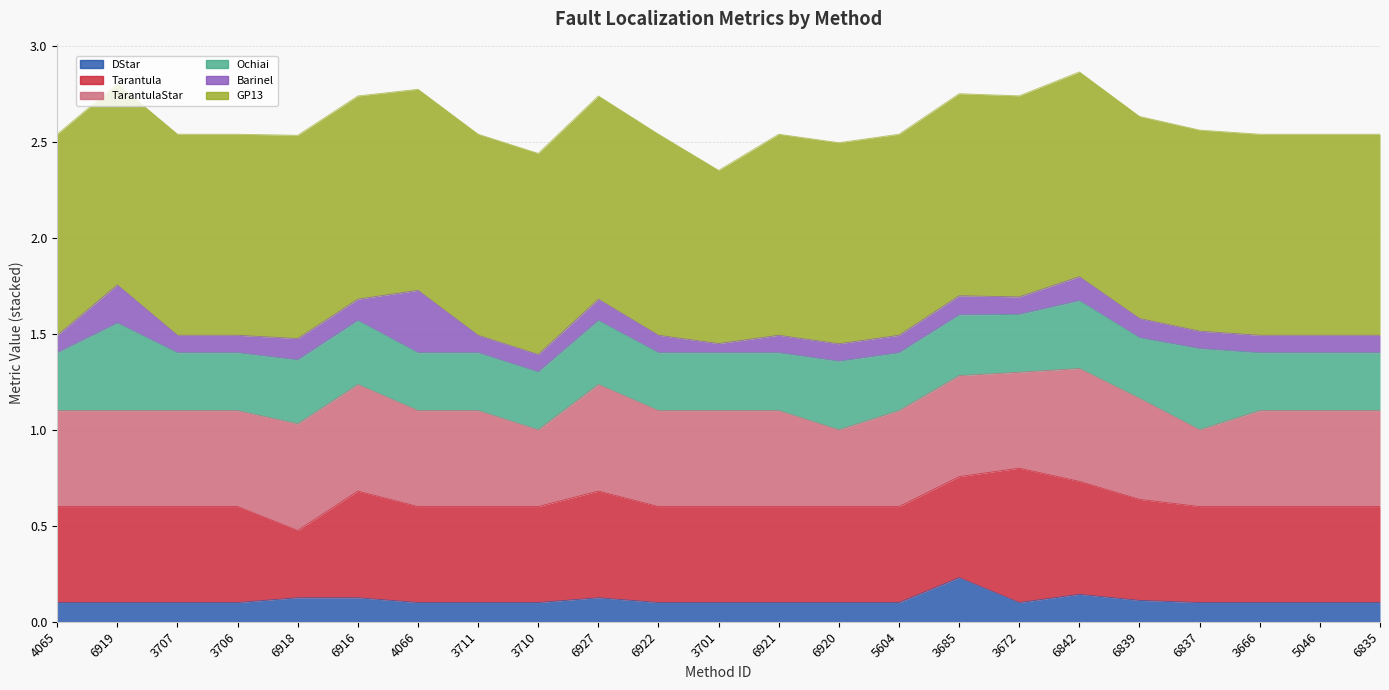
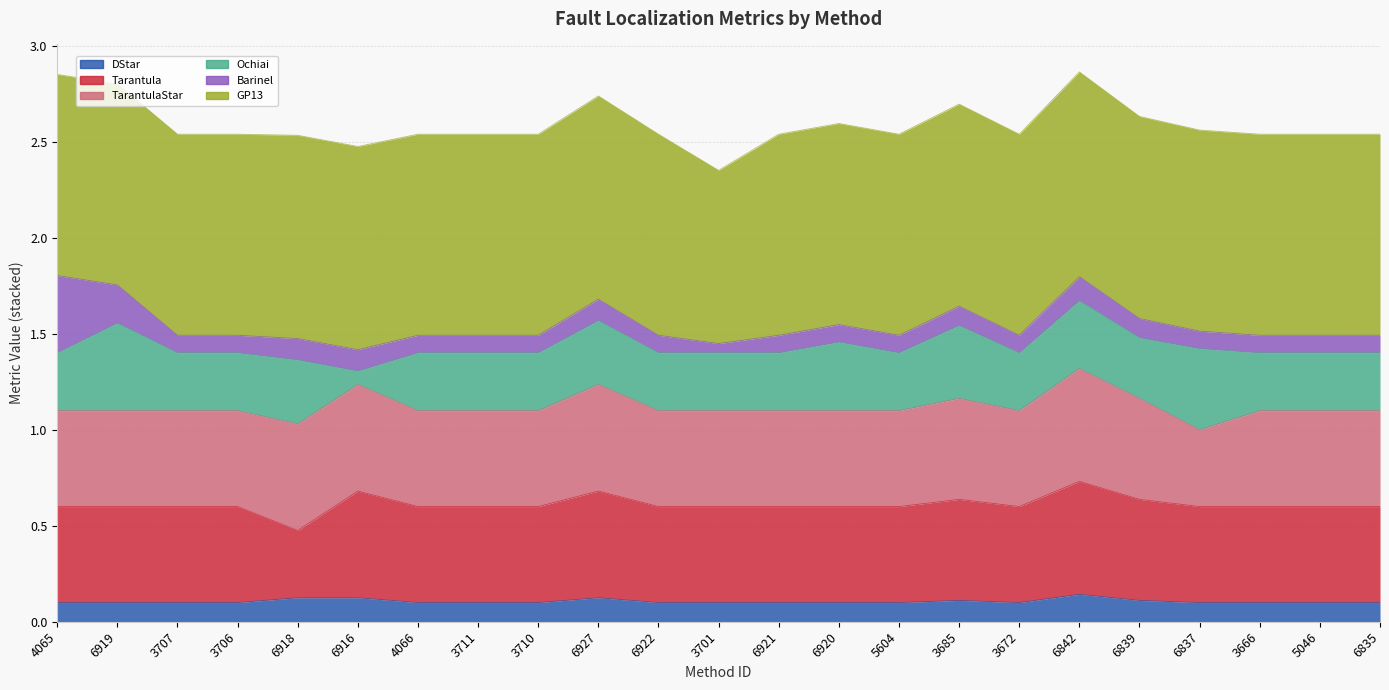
Barinel, 4065: 0.09 -> 0.40
Ochiai, 6916: 0.33 -> 0.07
Barinel, 4066: 0.33 -> 0.09
TarantulaStar, 3710: 0.4 -> 0.5
TarantulaStar, 6920: 0.4 -> 0.5
DStar, 3685: 0.23 -> 0.11
Ochiai, 3685: 0.32 -> 0.38
Tarantula, 3672: 0.7 -> 0.5
